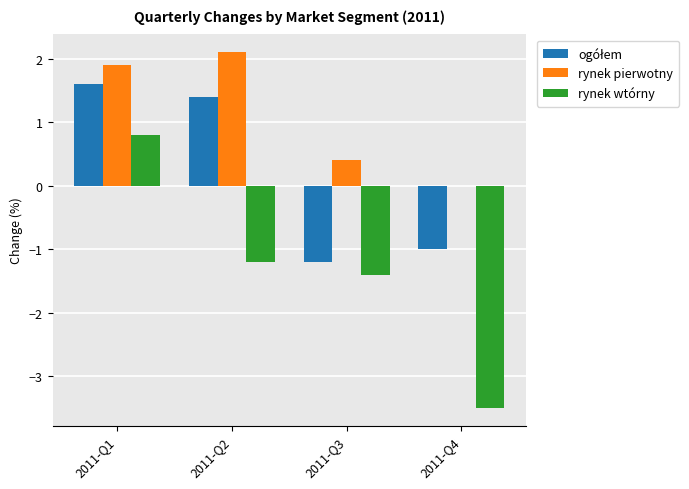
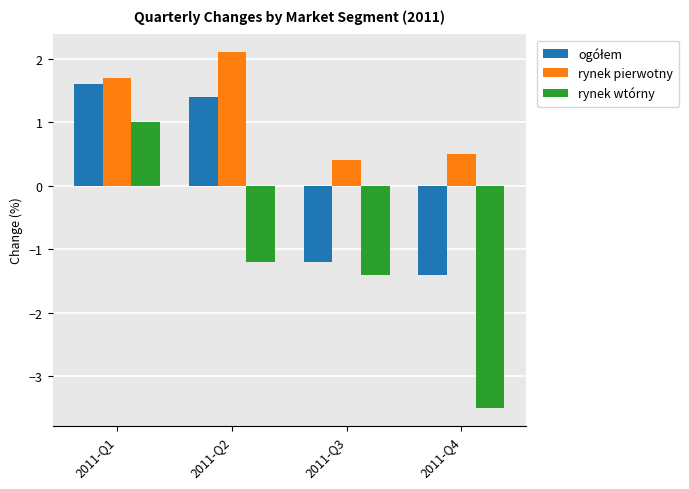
rynek pierwotny, 2011-Q1: 1.9 -> 1.7
rynek wtórny, 2011-Q1: 0.8 -> 1.0
ogółem, 2011-Q4: -1.0 -> -1.4
rynek pierwotny, 2011-Q4: 0.0 -> 0.5
